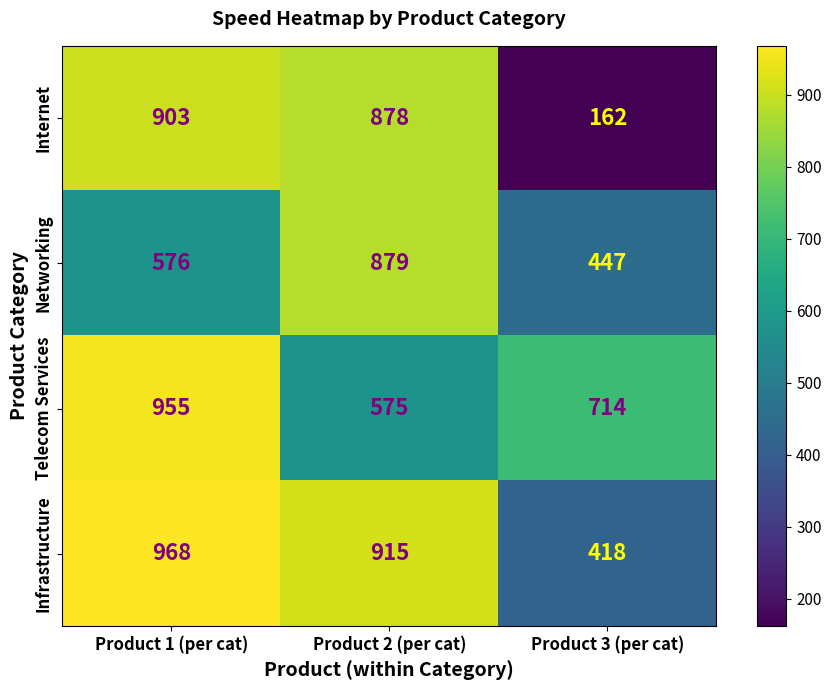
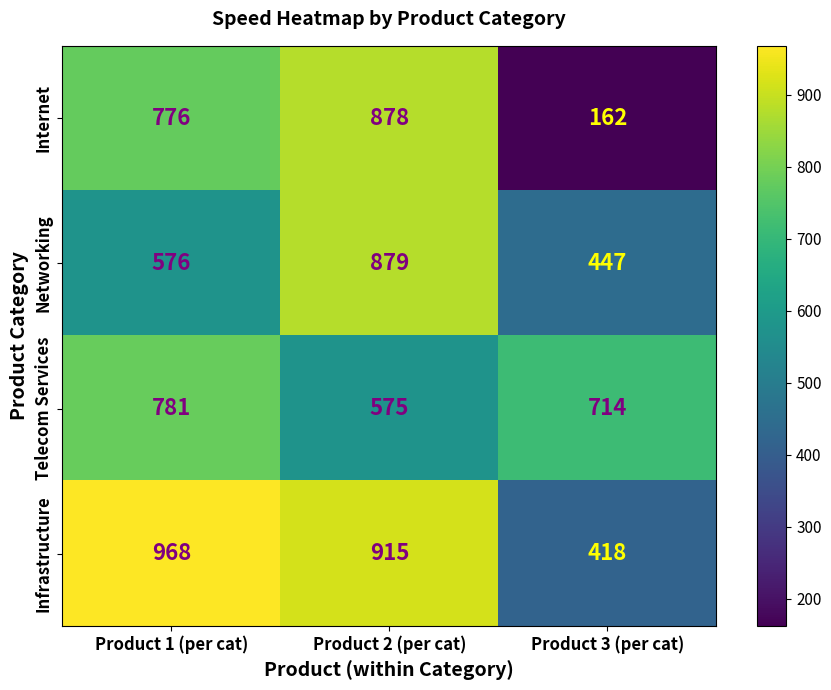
Internet, Product 1 (per cat): 903 -> 776
Telecom Services, Product 1 (per cat): 955 -> 781
